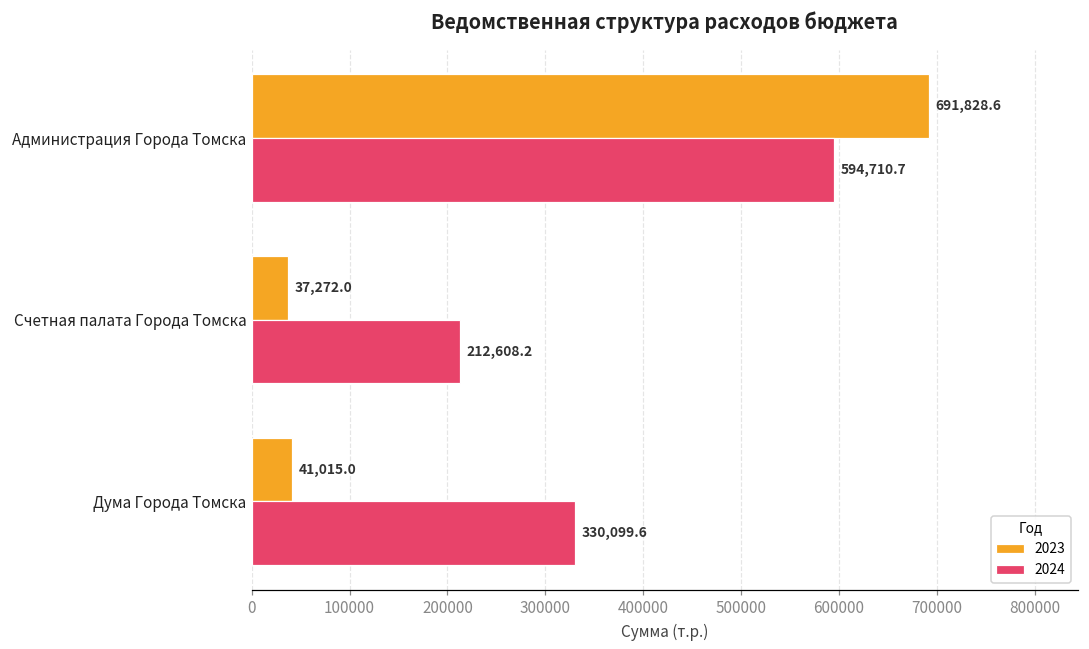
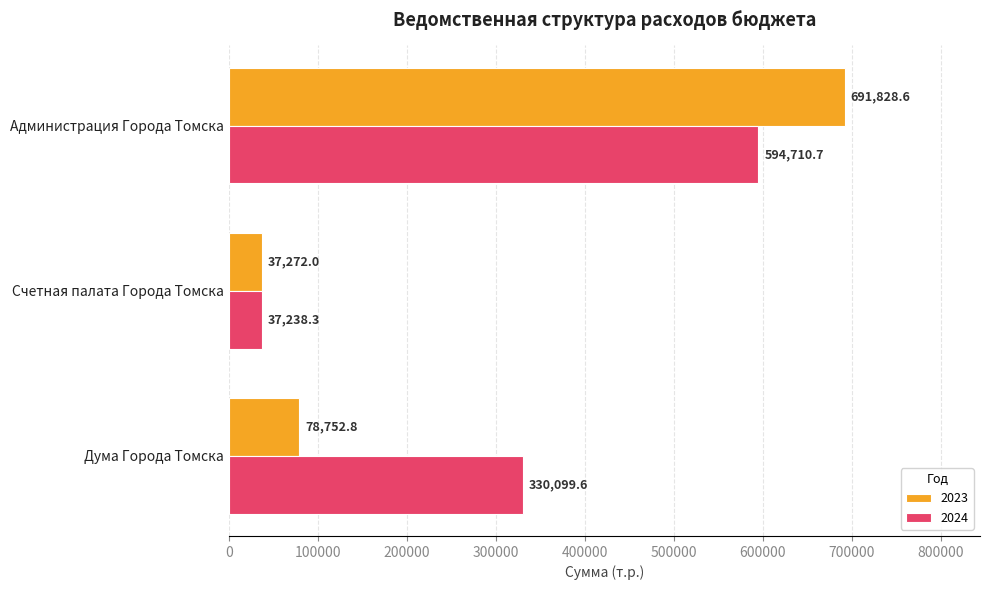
2024, Счетная палата Города Томска: 212,608.2 -> 37,238.3
2023, Дума Города Томска: 41,015.0 -> 78,752.8
